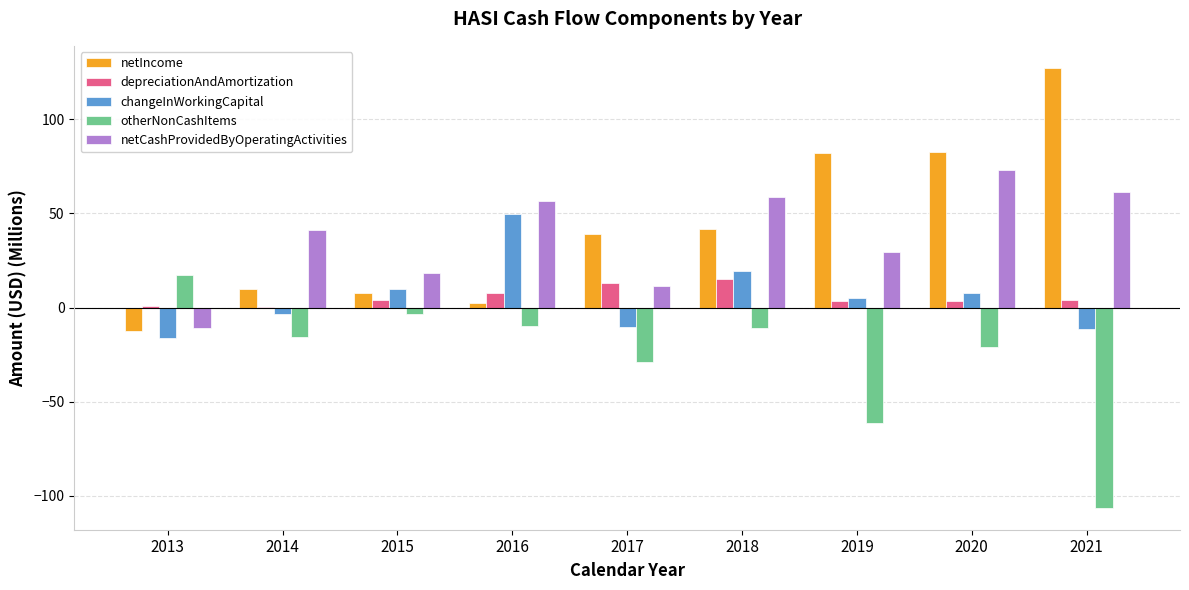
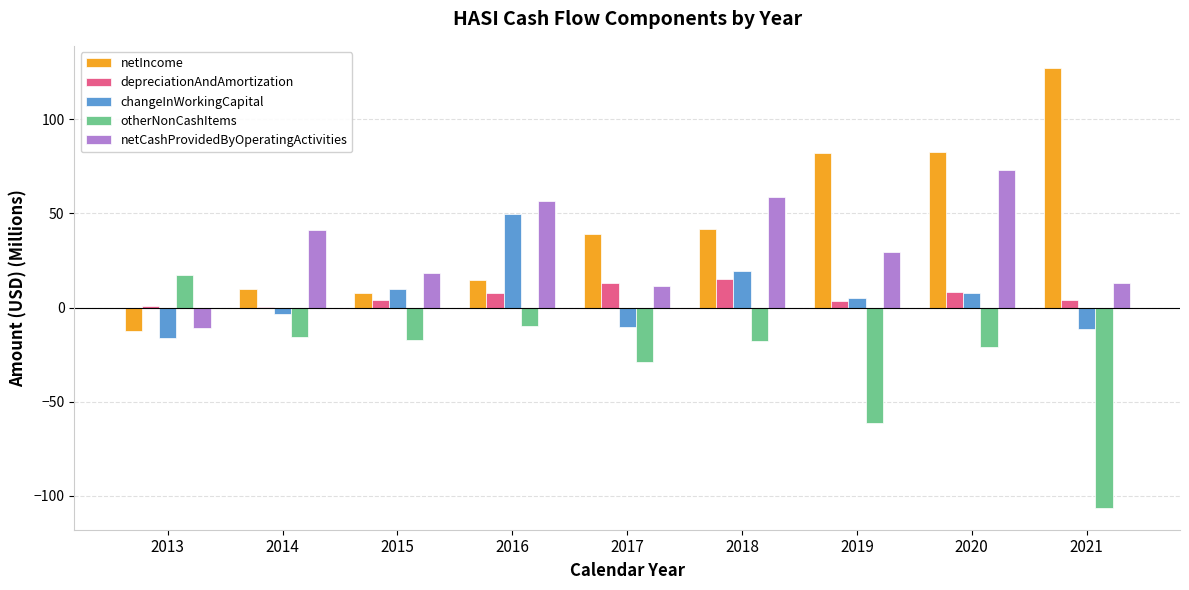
otherNonCashItems, 2015: -3 -> -17
netIncome, 2016: 3 -> 15
otherNonCashItems, 2018: -11 -> -18
depreciationAndAmortization, 2020: 4 -> 8
netCashProvidedByOperatingActivities, 2021: 61 -> 13
